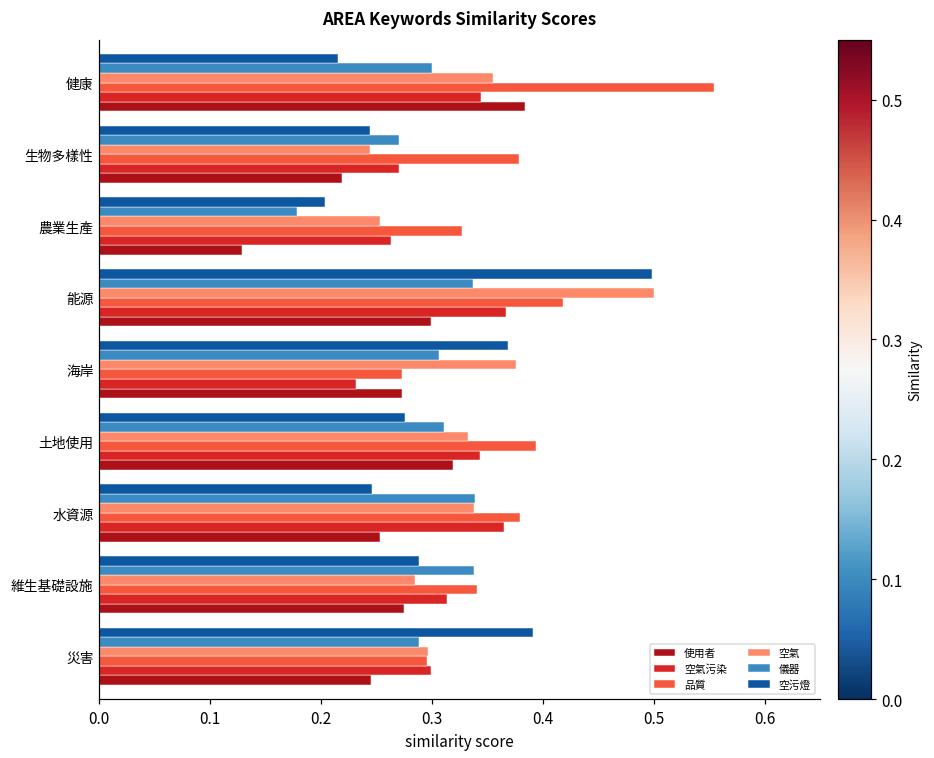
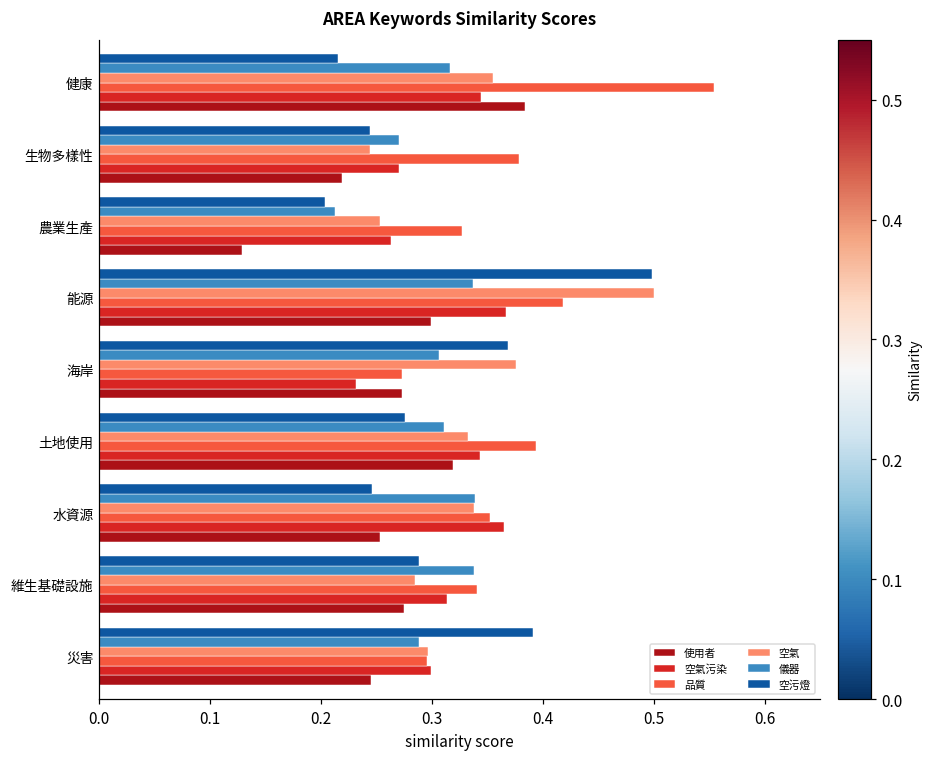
儀器, 健康: 0.300 -> 0.316
儀器, 農業生產: 0.178 -> 0.213
品質, 水資源: 0.380 -> 0.352
